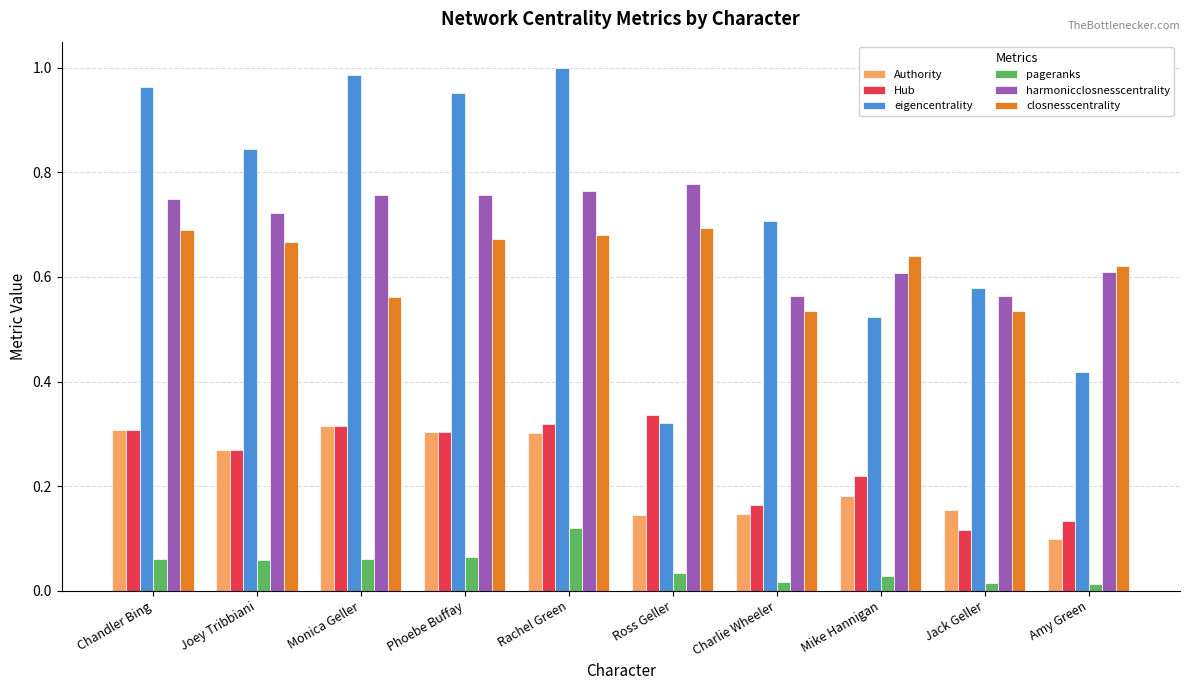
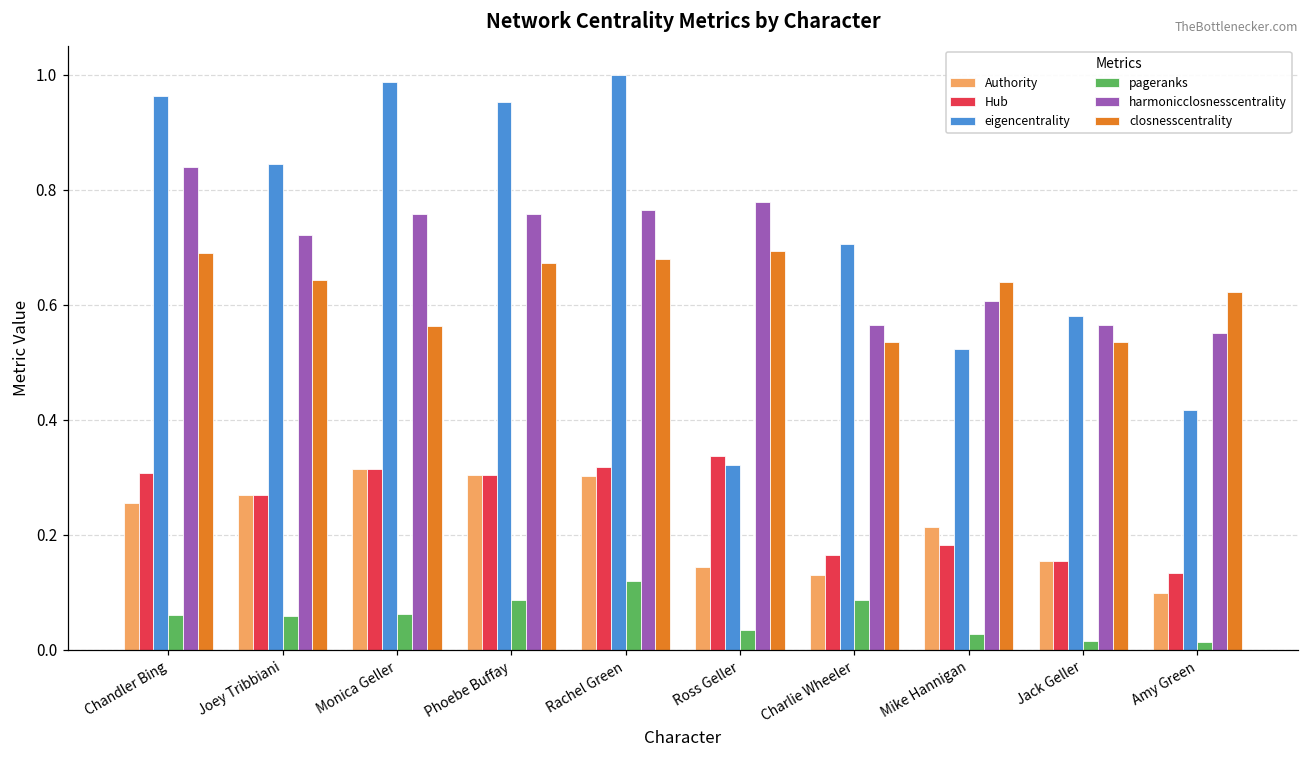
Authority, Chandler Bing: 0.31 -> 0.26
harmonicclosnesscentrality, Chandler Bing: 0.75 -> 0.84
closnesscentrality, Joey Tribbiani: 0.67 -> 0.64
pageranks, Phoebe Buffay: 0.06 -> 0.09
Authority, Charlie Wheeler: 0.15 -> 0.13
pageranks, Charlie Wheeler: 0.02 -> 0.09
Authority, Mike Hannigan: 0.18 -> 0.21
Hub, Mike Hannigan: 0.22 -> 0.18
Hub, Jack Geller: 0.12 -> 0.15
harmonicclosnesscentrality, Amy Green: 0.61 -> 0.55
